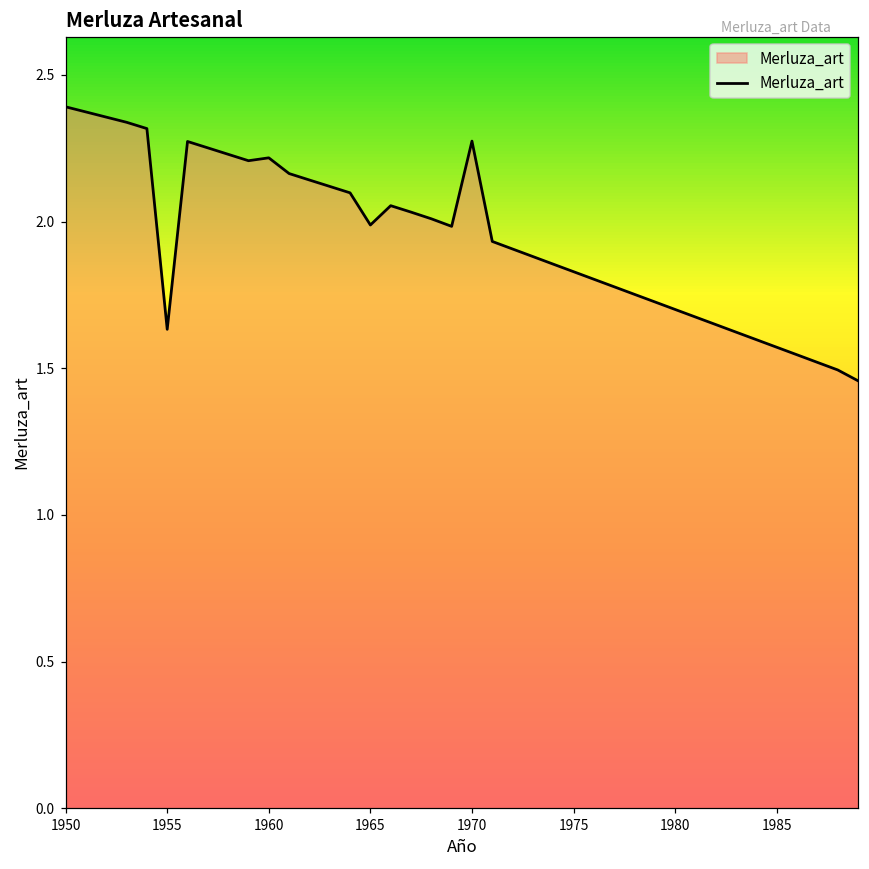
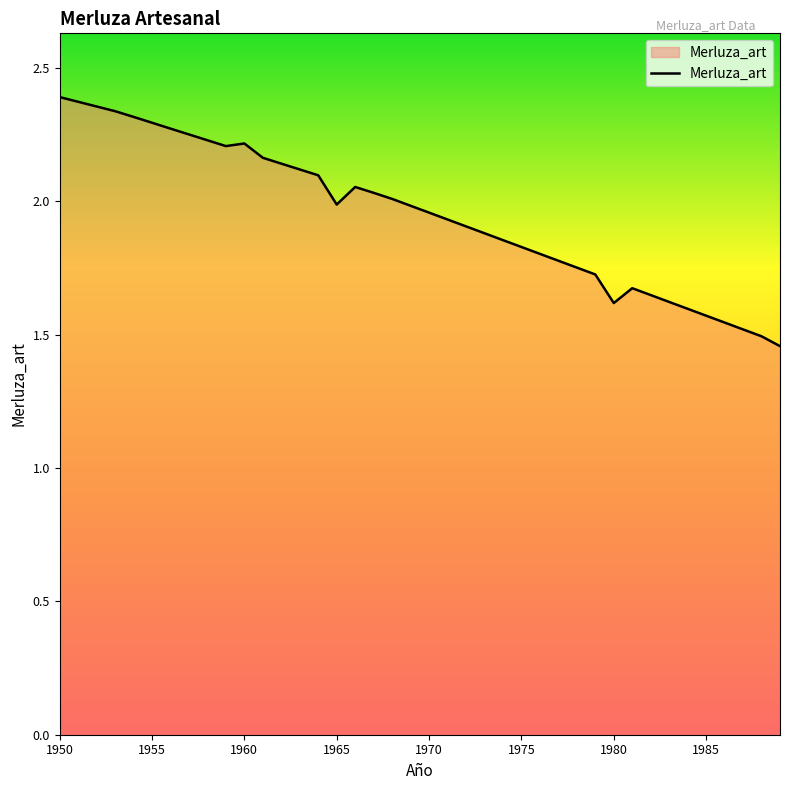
1955: 1.63 -> 2.30
1970: 2.27 -> 1.96
1980: 1.70 -> 1.62
